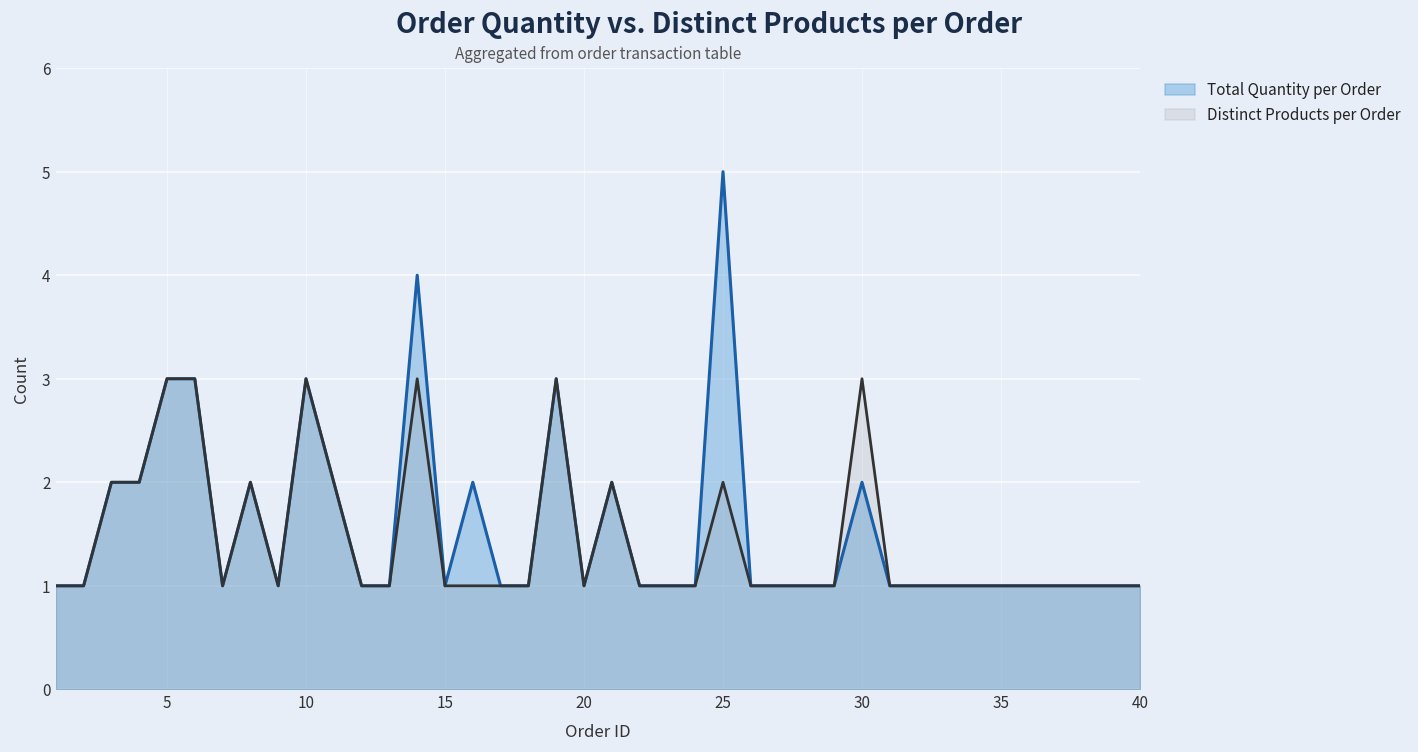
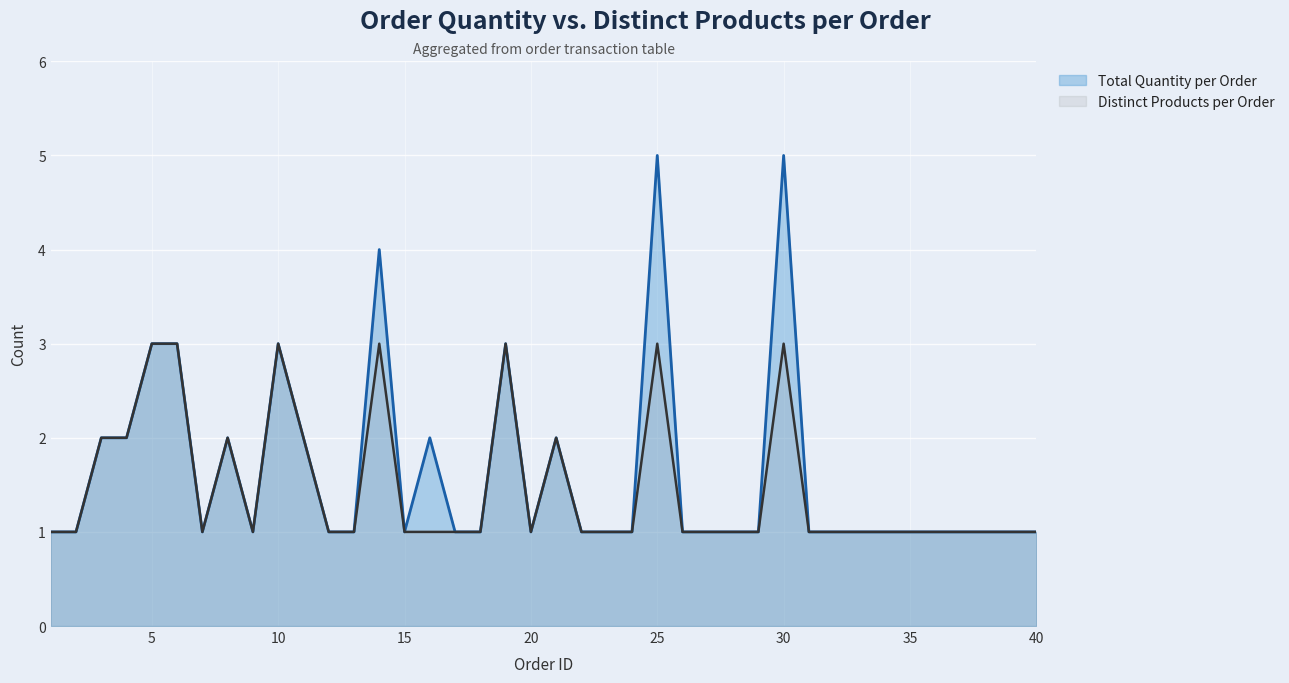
Distinct Products per Order, 25: 2 -> 3
Total Quantity per Order, 30: 2 -> 5
